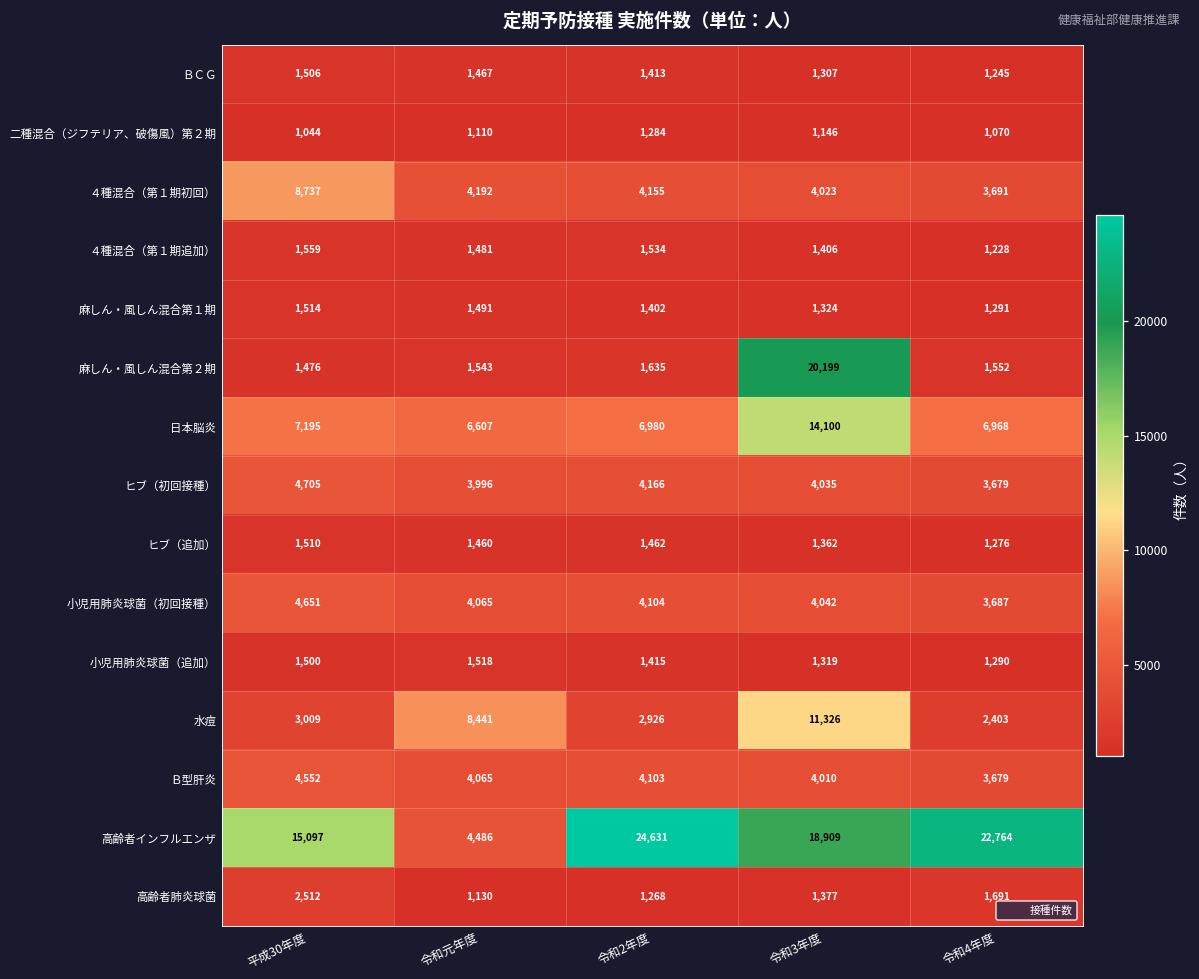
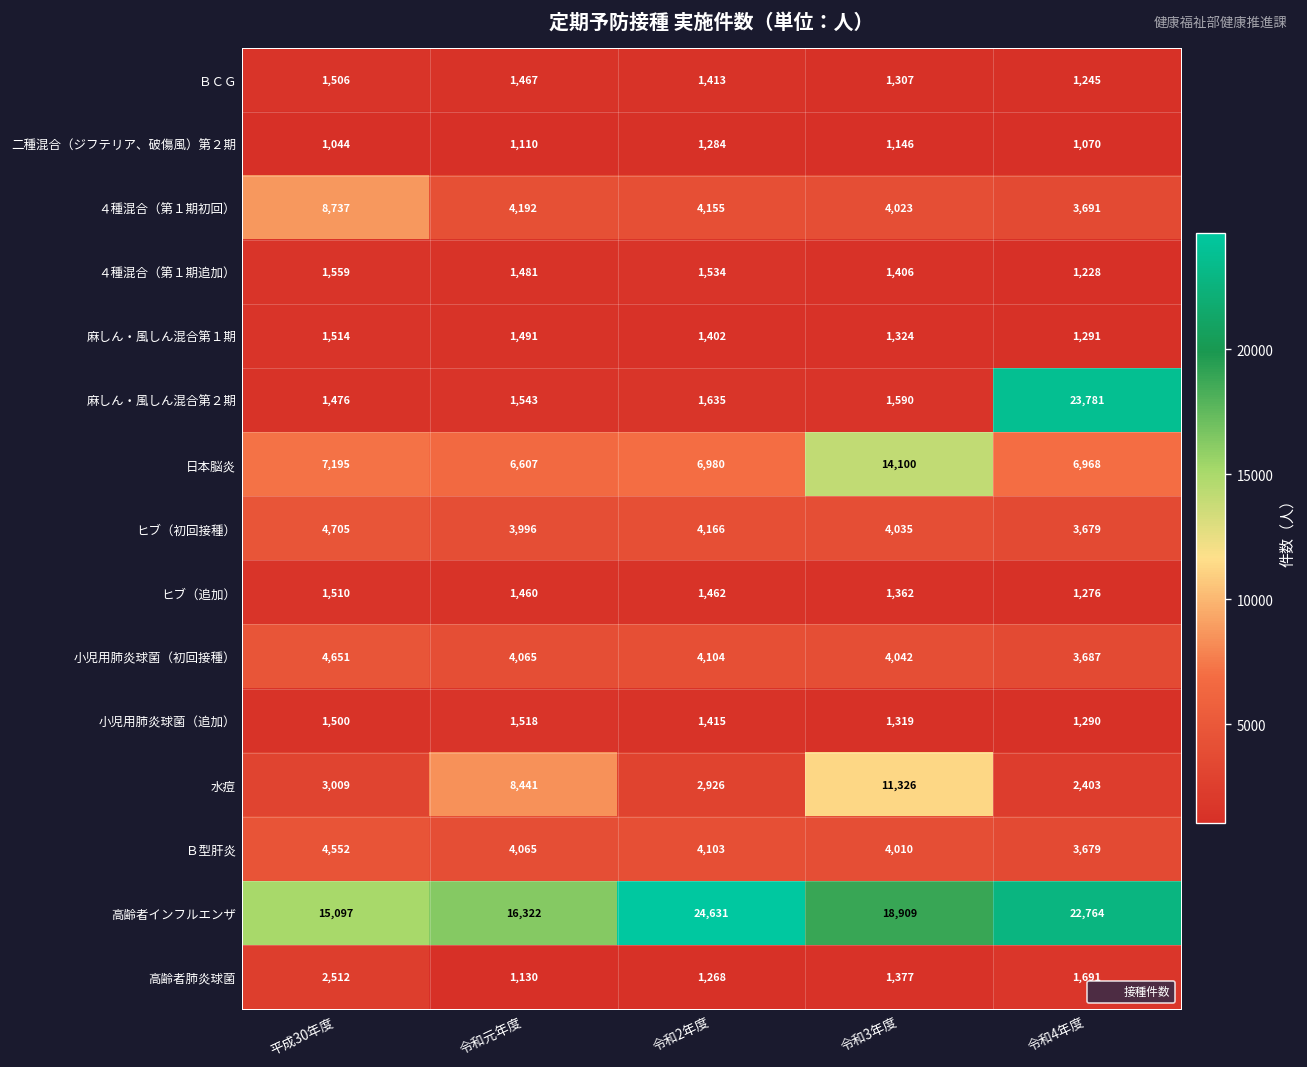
麻しん・風しん混合第２期, 令和3年度: 20,199 -> 1,590
麻しん・風しん混合第２期, 令和4年度: 1,552 -> 23,781
高齢者インフルエンザ, 令和元年度: 4,486 -> 16,322
